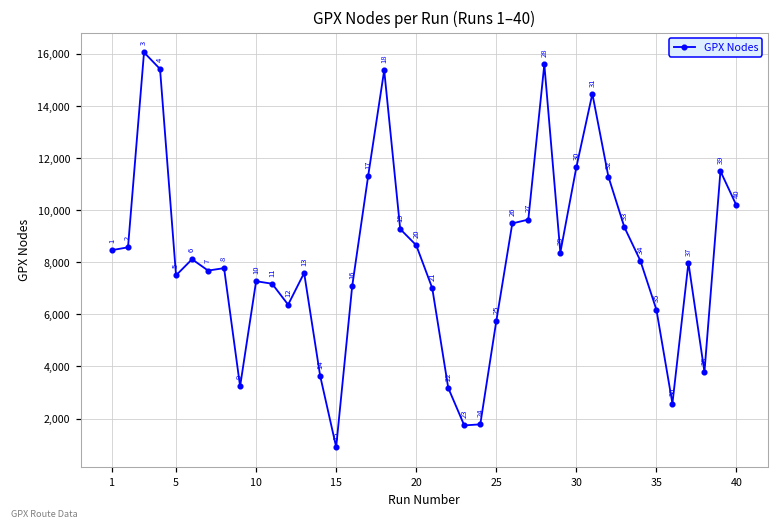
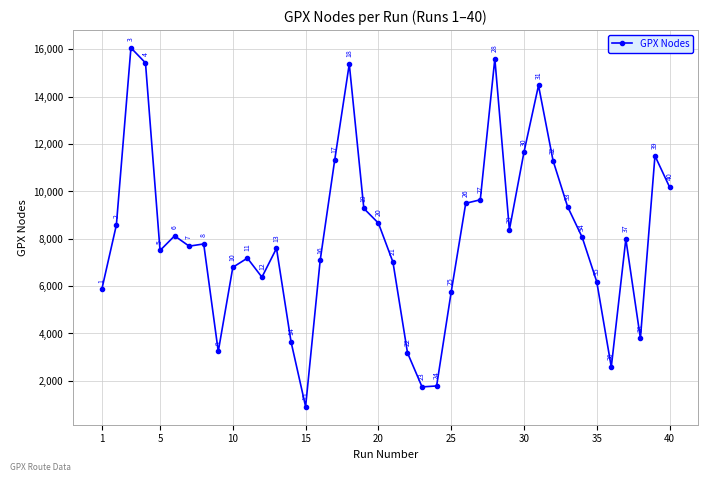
1: 8,500 -> 5,900
10: 7,300 -> 6,800
